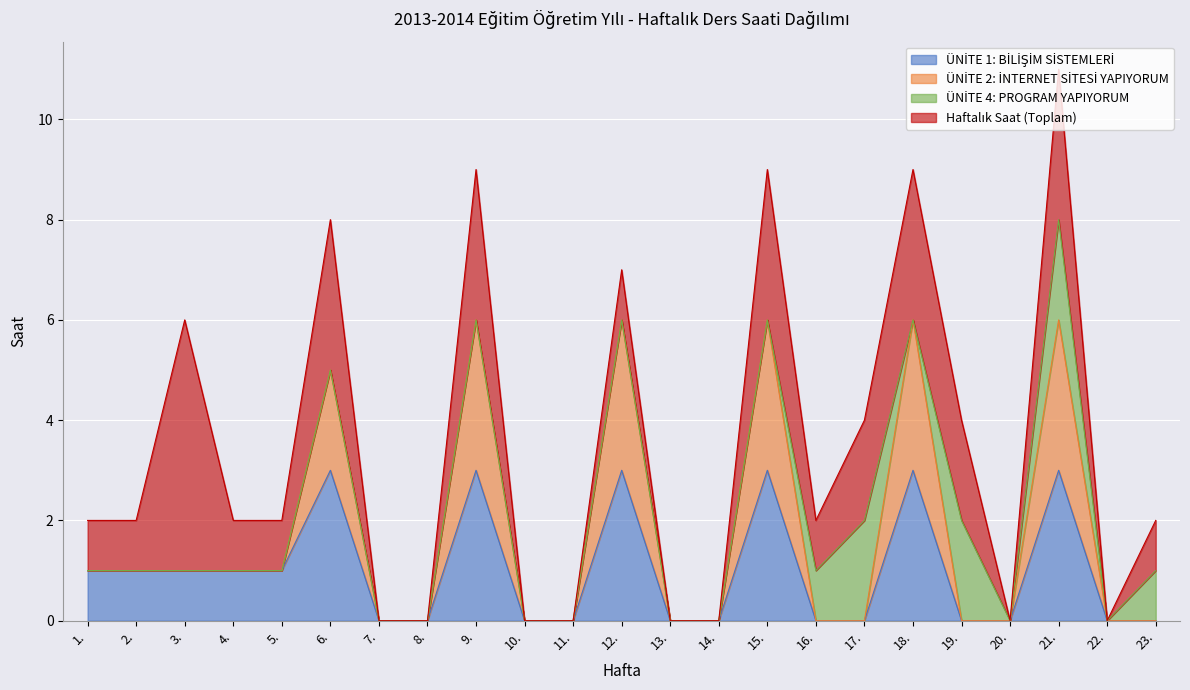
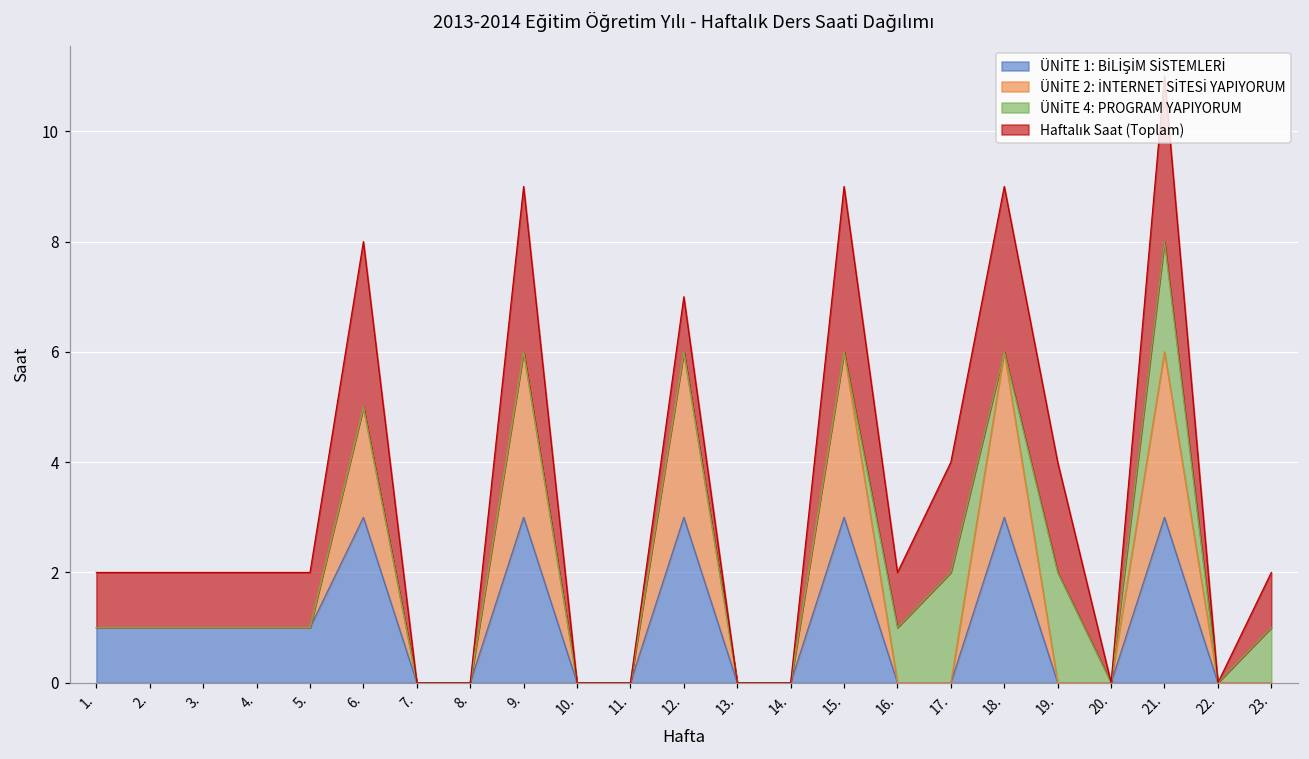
Haftalık Saat (Toplam), 3.: 5 -> 1
